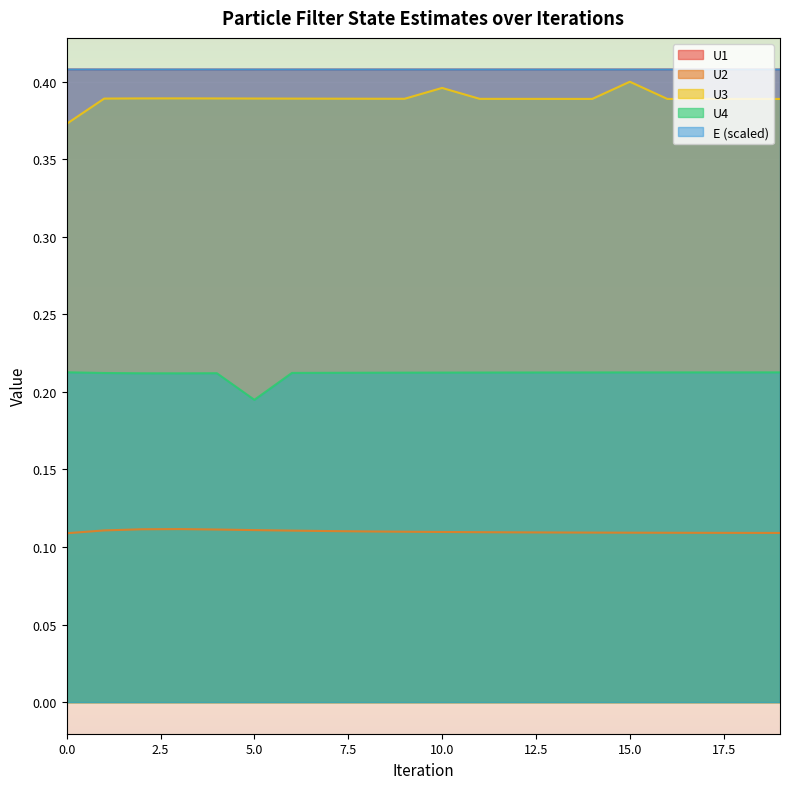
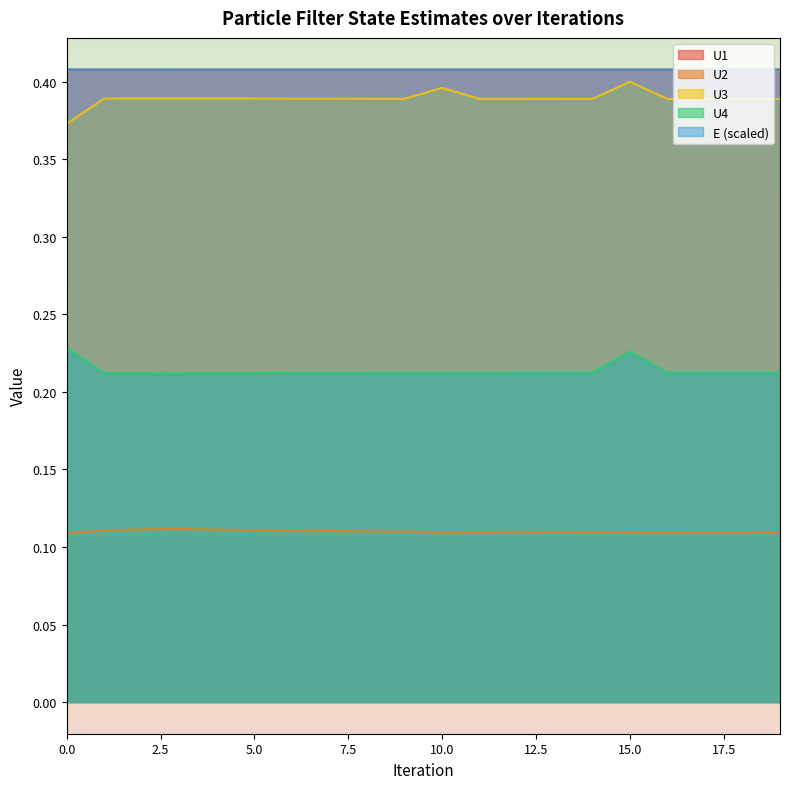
U4, 0.0: 0.213 -> 0.228
U4, 5.0: 0.195 -> 0.212
U4, 15.0: 0.213 -> 0.226
